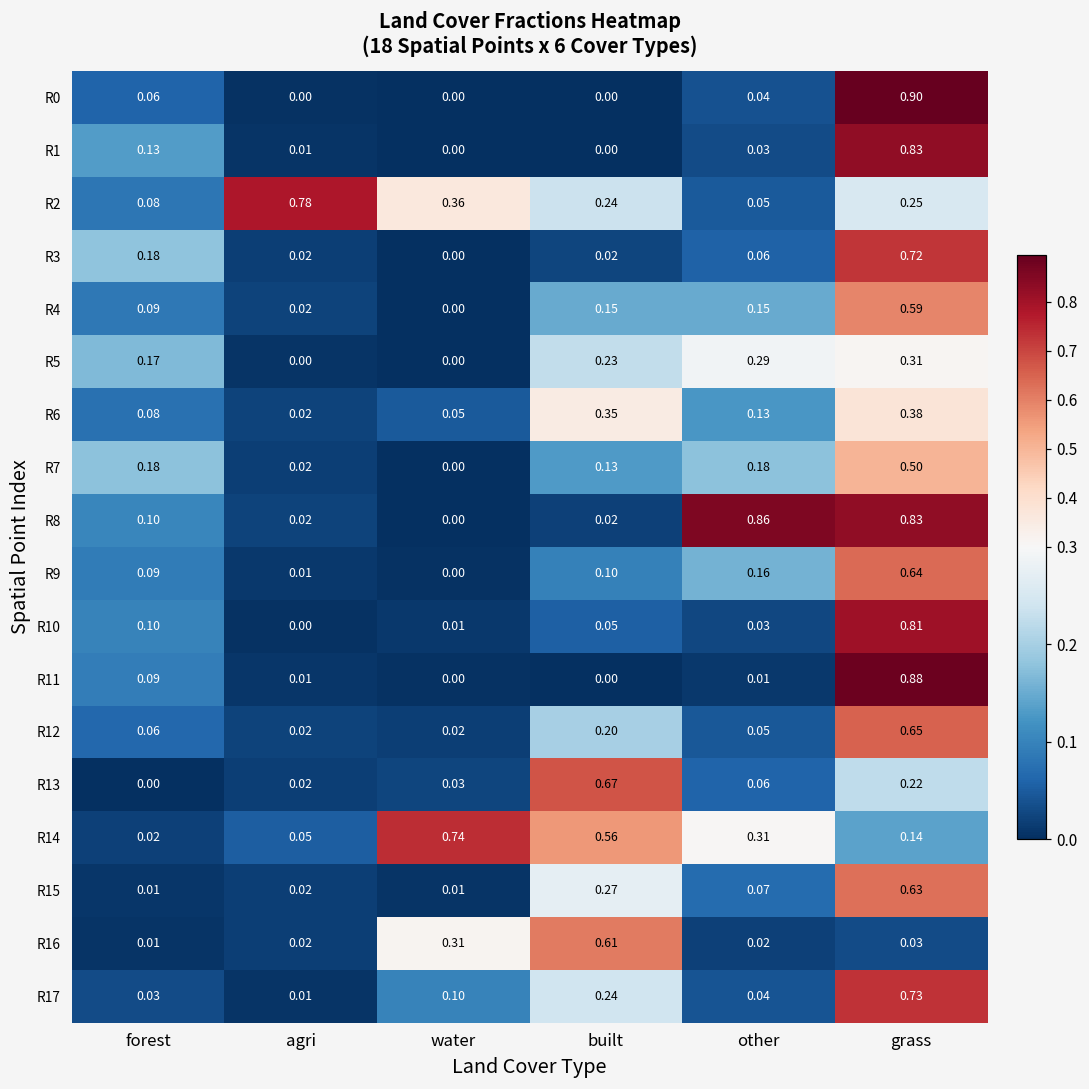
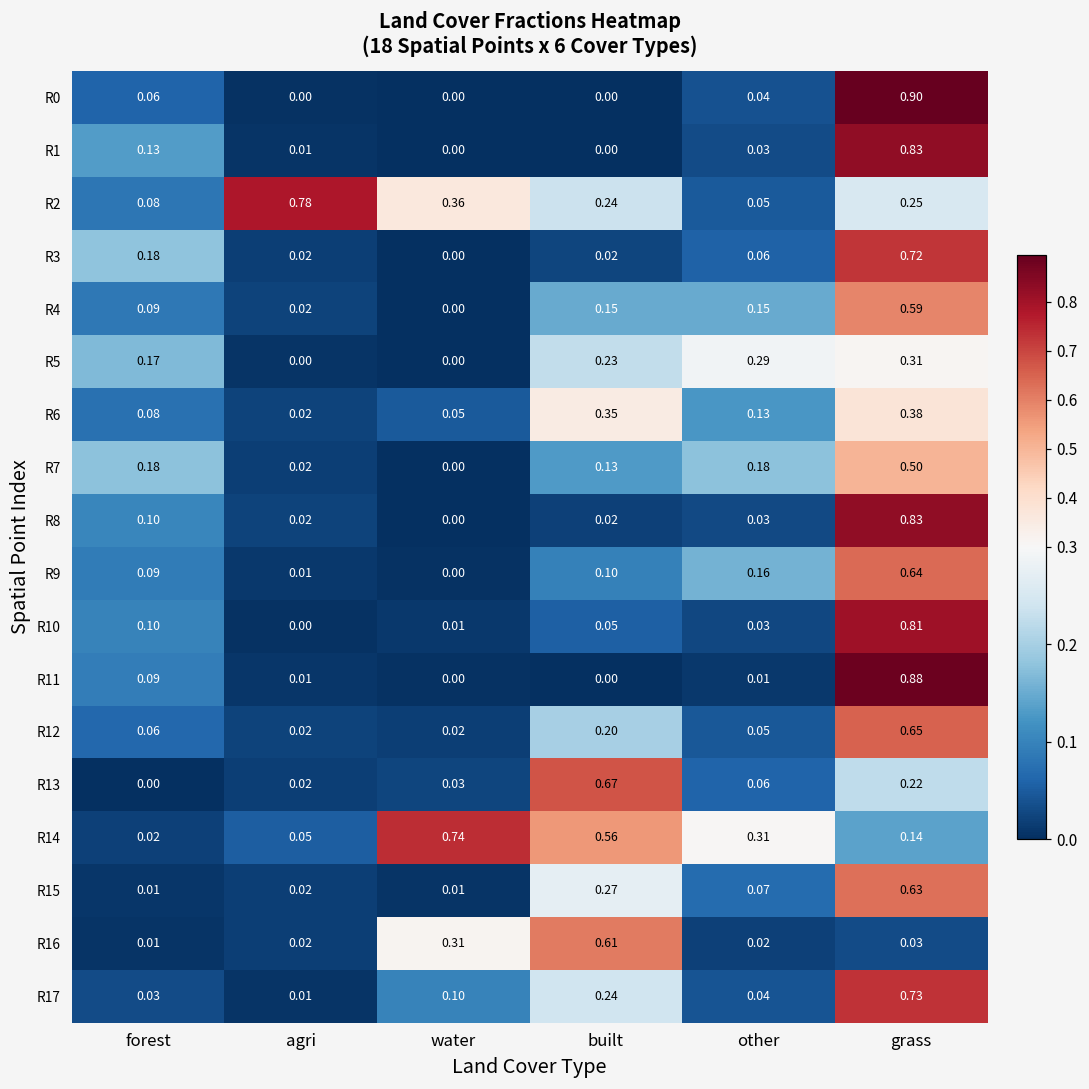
R8, other: 0.86 -> 0.03
